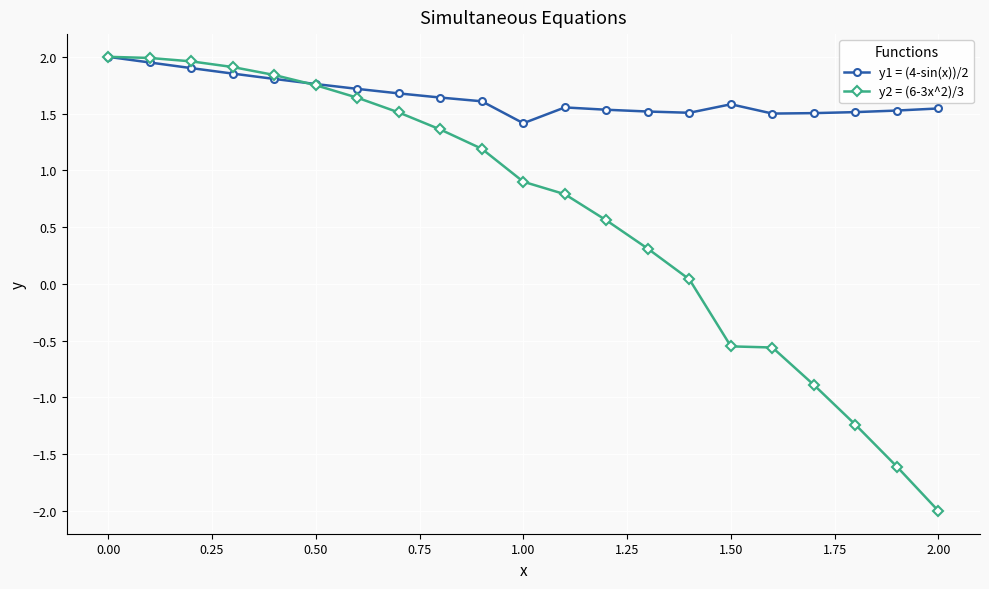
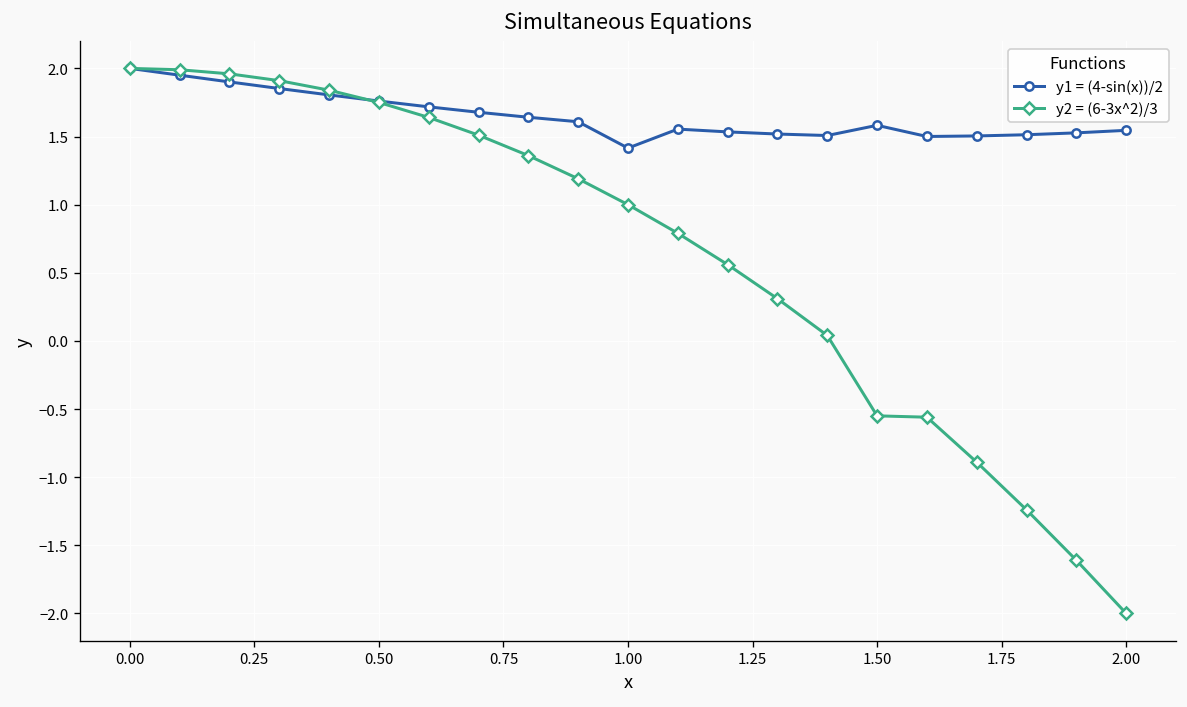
y2 = (6-3x^2)/3, 1.00: 0.9 -> 1.0
